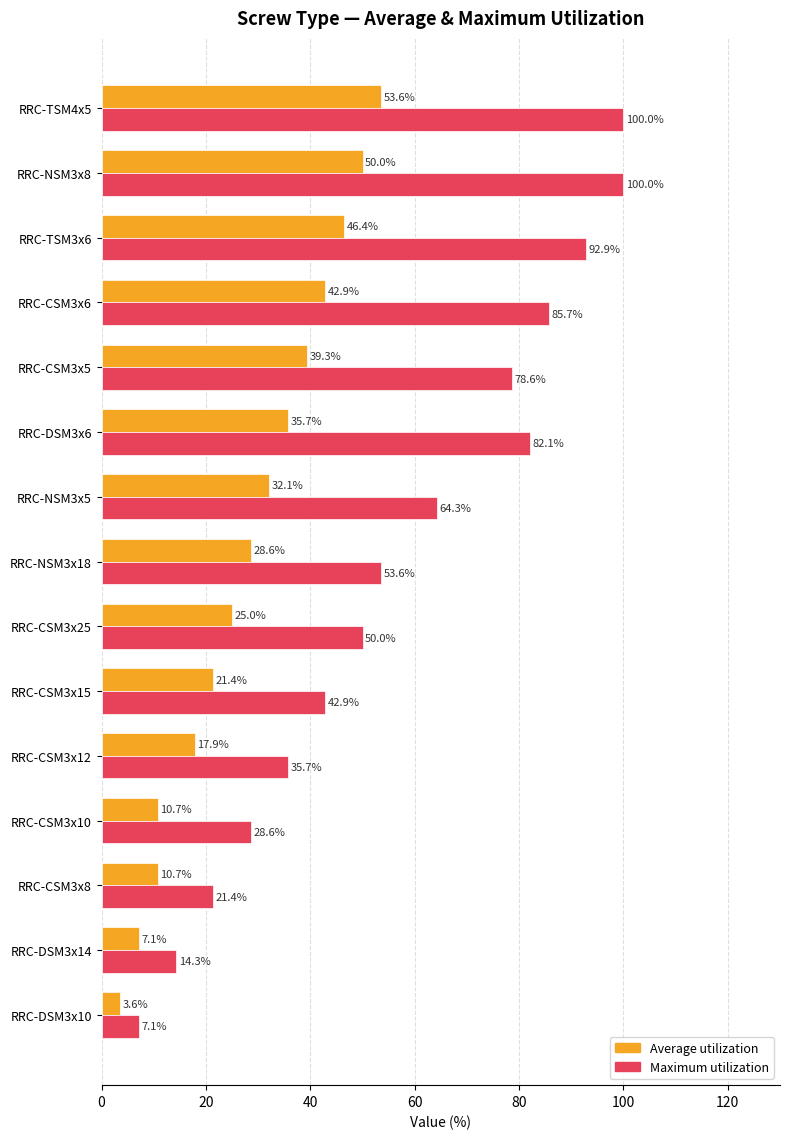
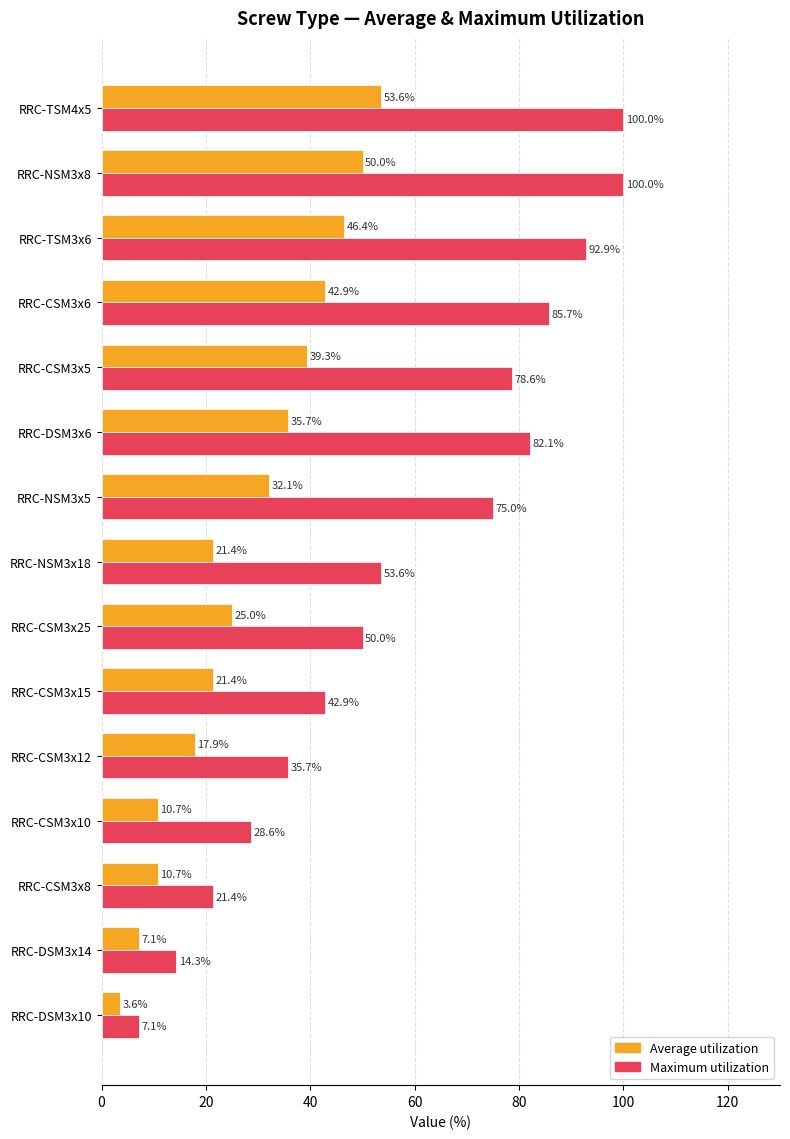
Maximum utilization, RRC-NSM3x5: 64.3% -> 75.0%
Average utilization, RRC-NSM3x18: 28.6% -> 21.4%
